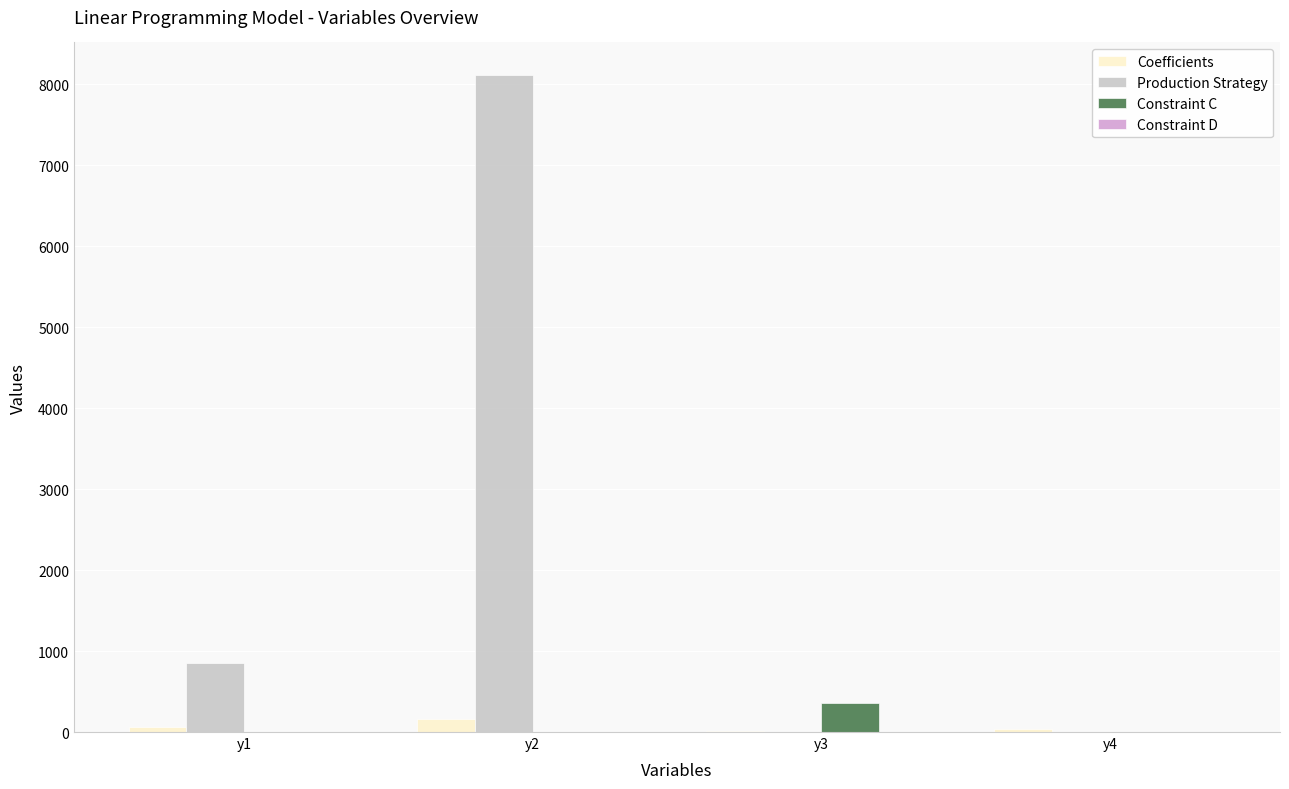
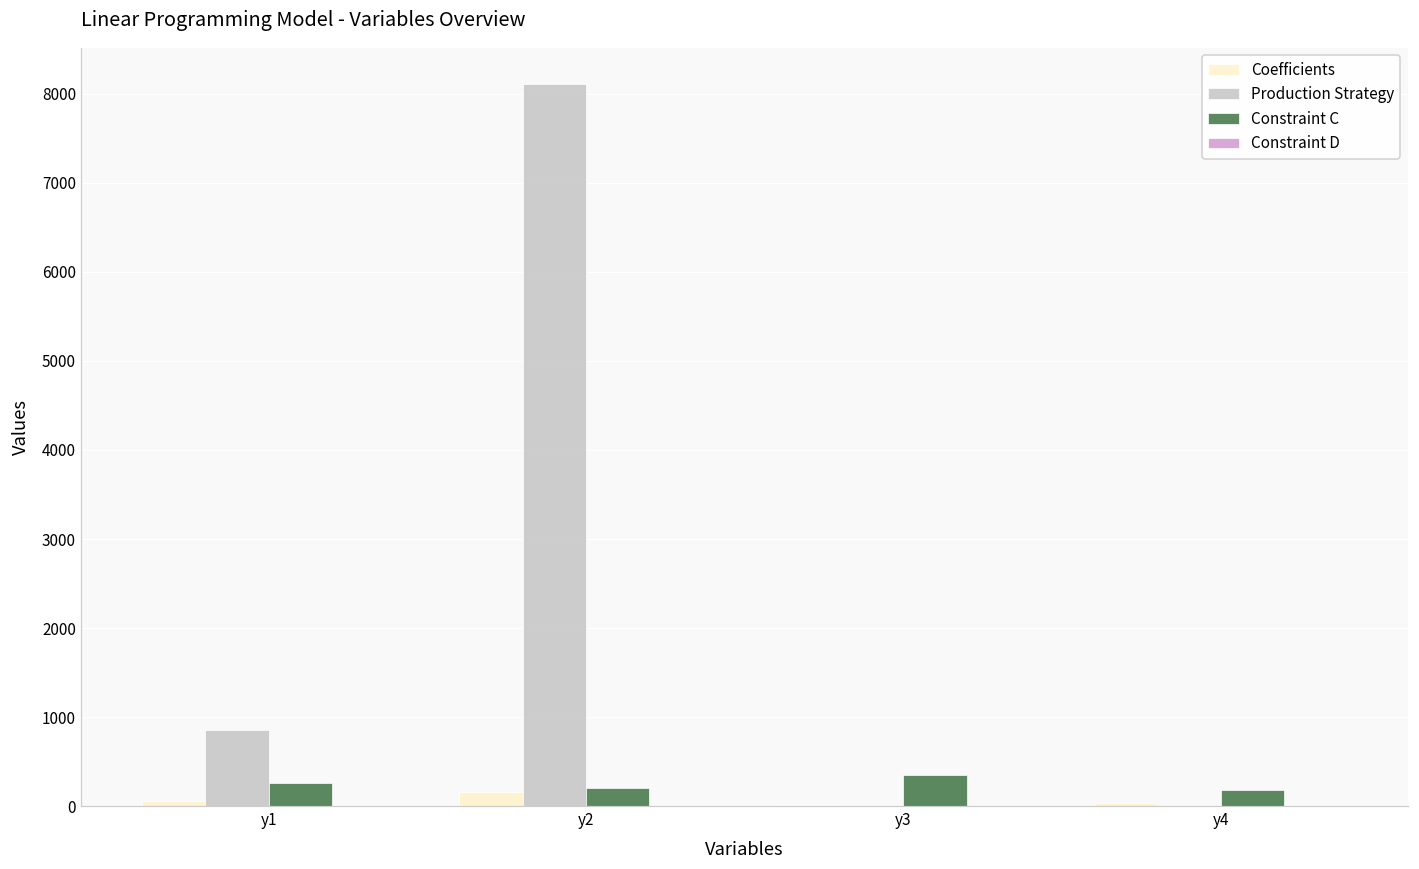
Constraint C, y1: 0 -> 300
Constraint C, y2: 0 -> 200
Constraint C, y4: 0 -> 200
